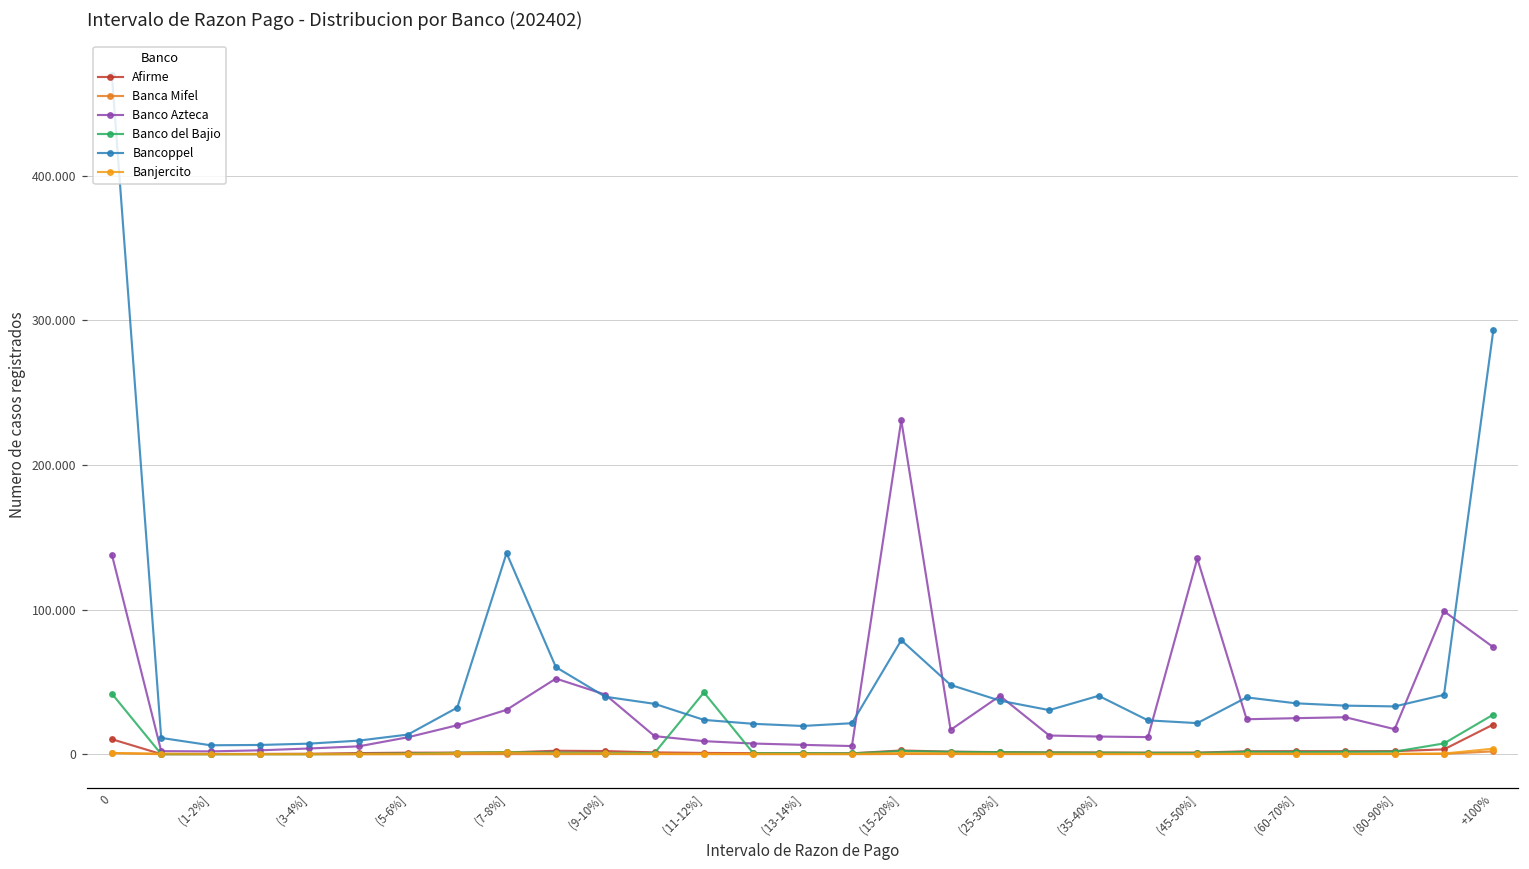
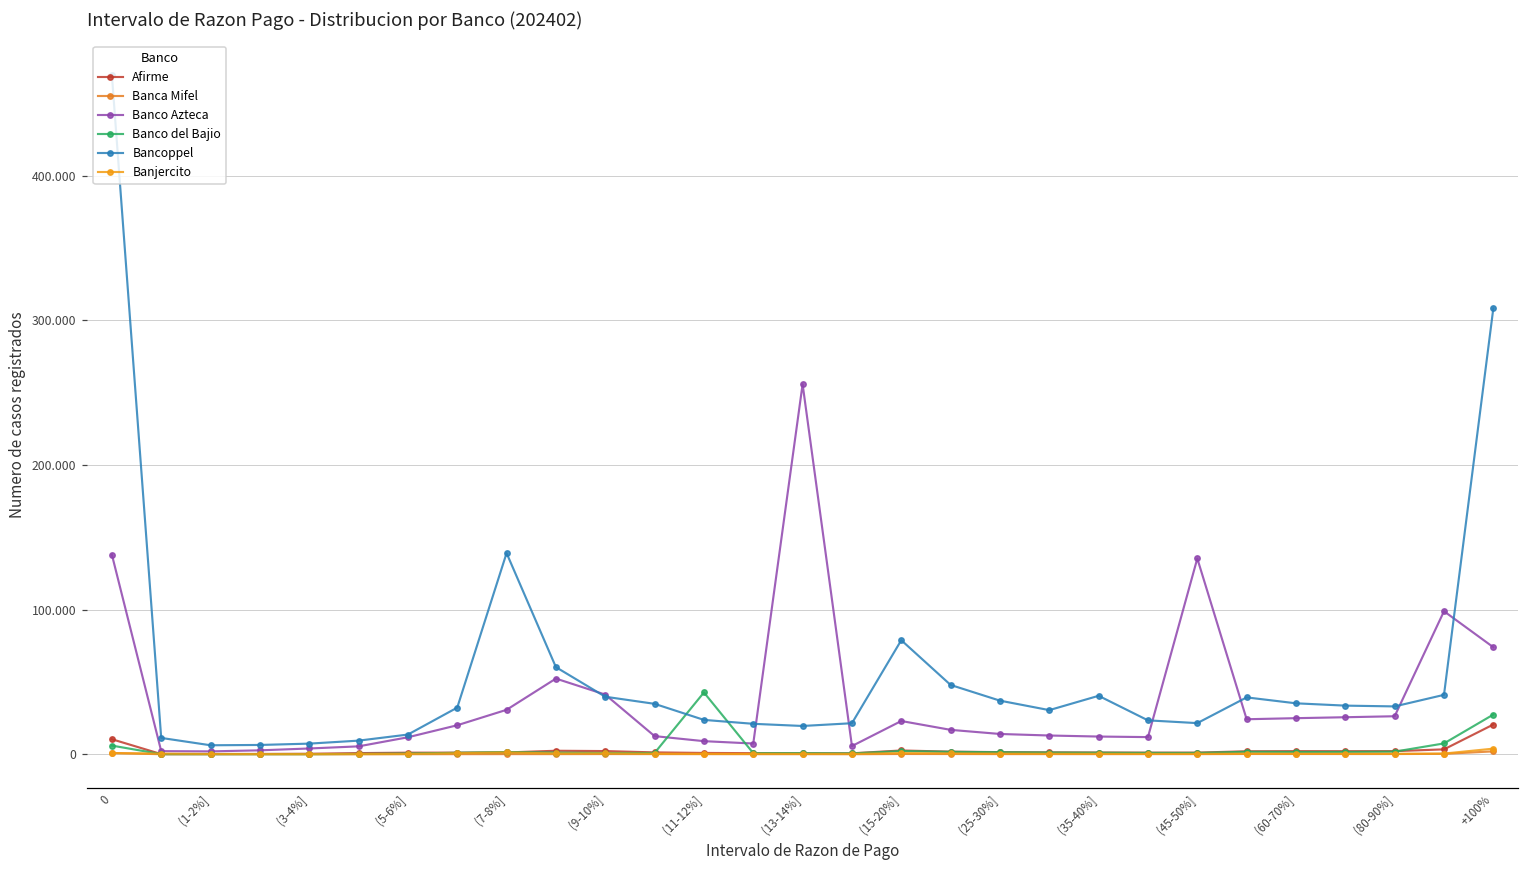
Banco del Bajio, 0: 42 -> 6
Banco Azteca, (13-14%]: 6 -> 256
Banco Azteca, (15-20%]: 231 -> 23
Banco Azteca, (25-30%]: 40 -> 14
Banco Azteca, (80-90%]: 17 -> 26
Bancoppel, +100%: 293 -> 308
